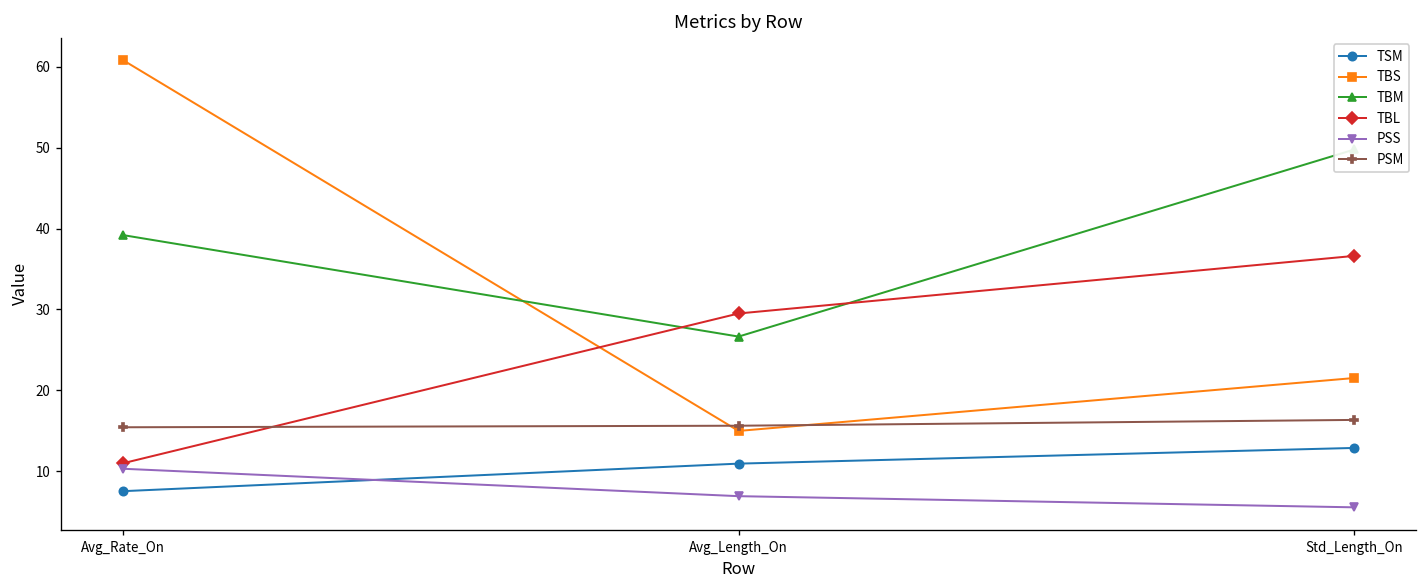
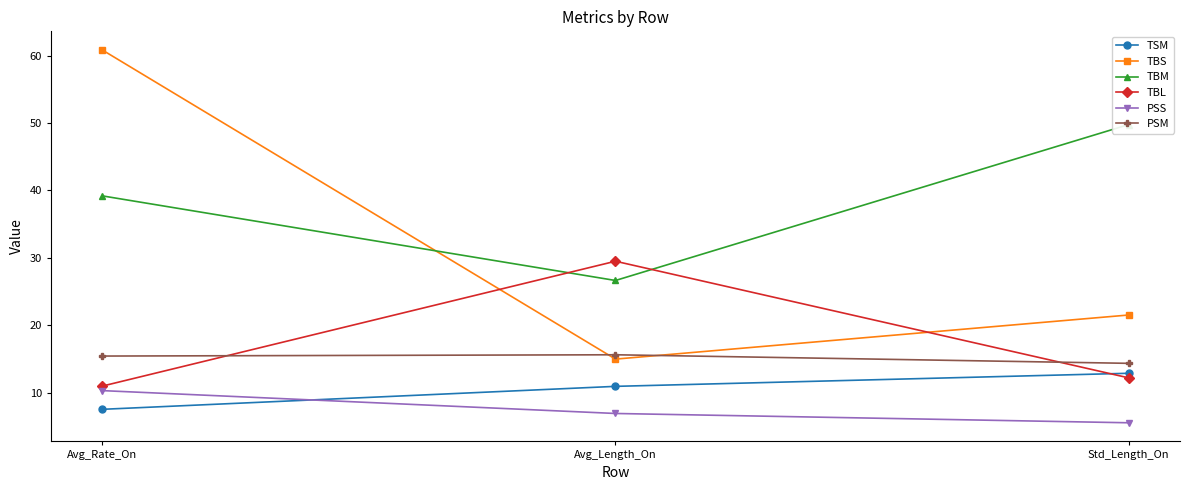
TBL, Std_Length_On: 37 -> 12
PSM, Std_Length_On: 16 -> 14
